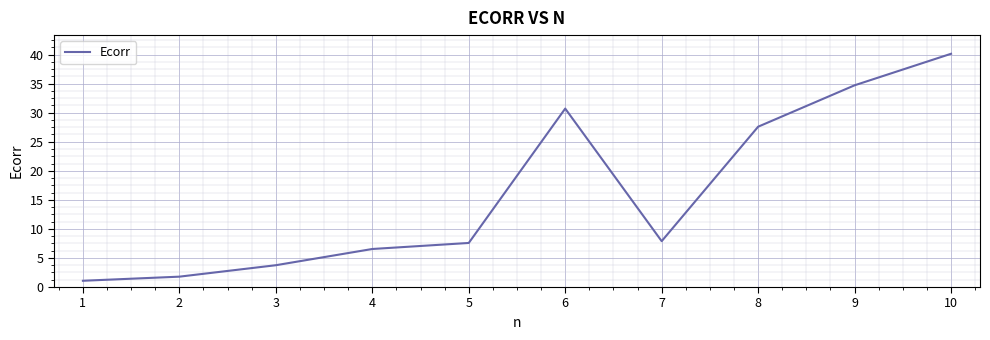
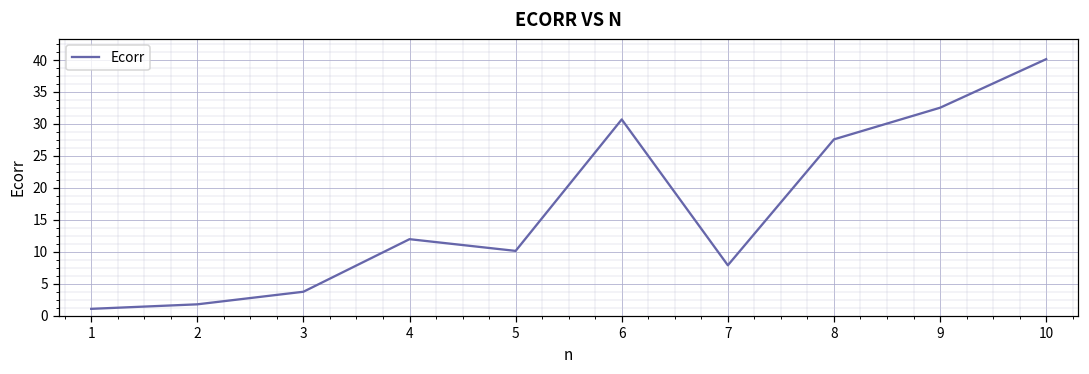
4: 7 -> 12
5: 8 -> 10
9: 35 -> 33
